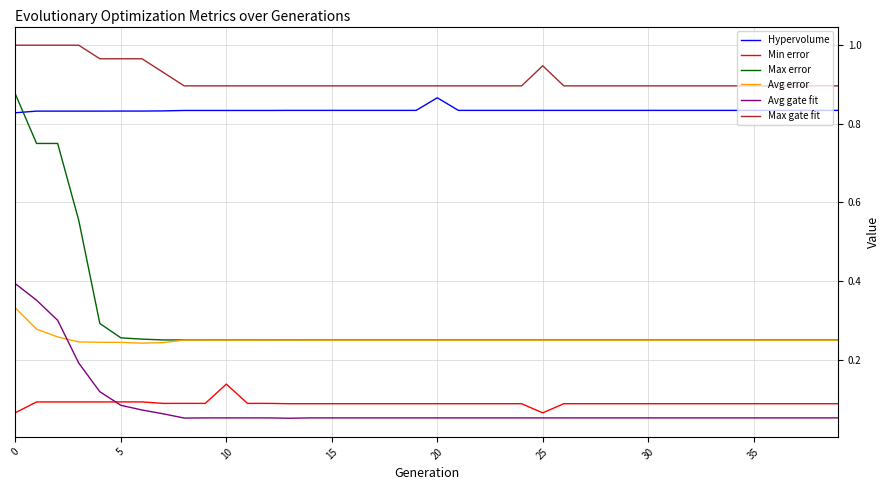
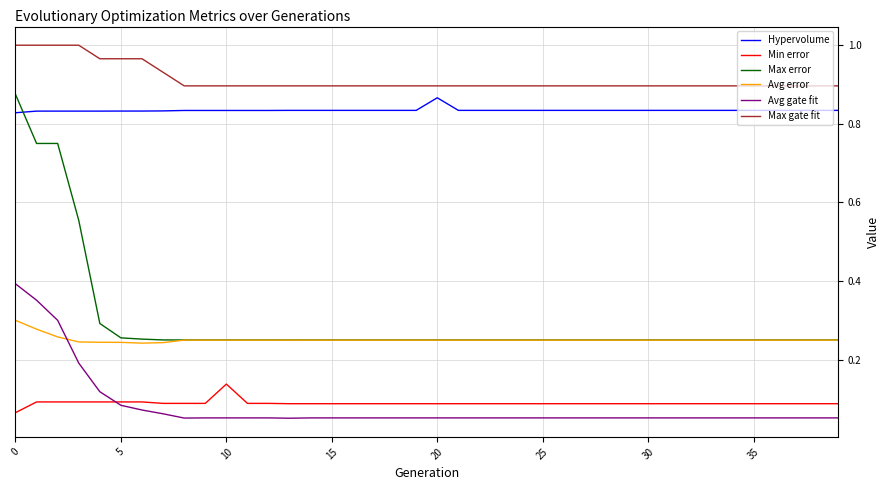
Avg error, 0: 0.33 -> 0.30
Min error, 25: 0.06 -> 0.09
Max gate fit, 25: 0.95 -> 0.90
